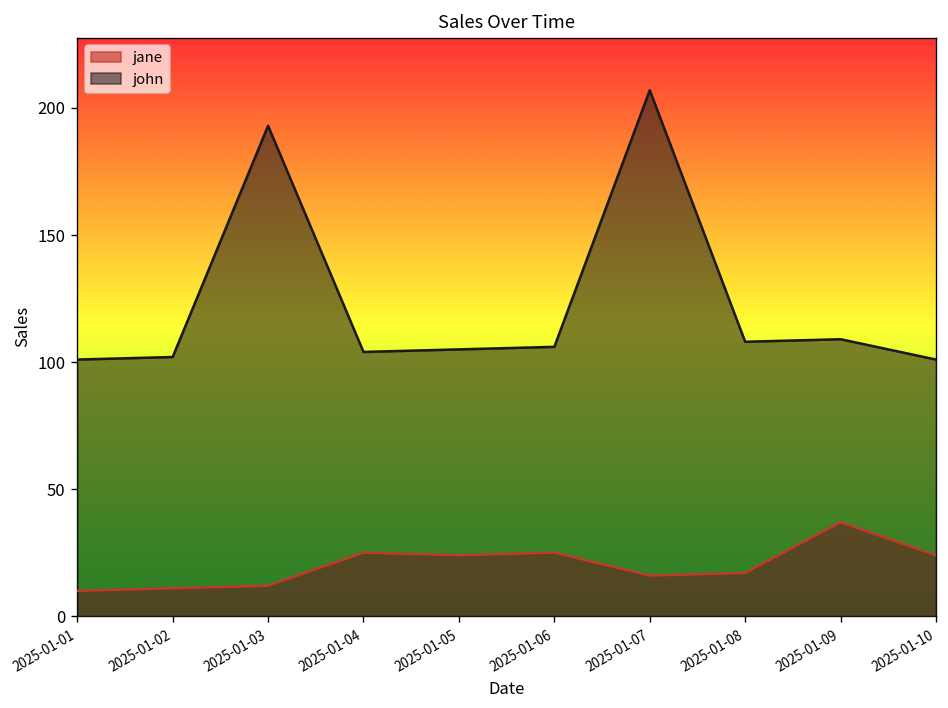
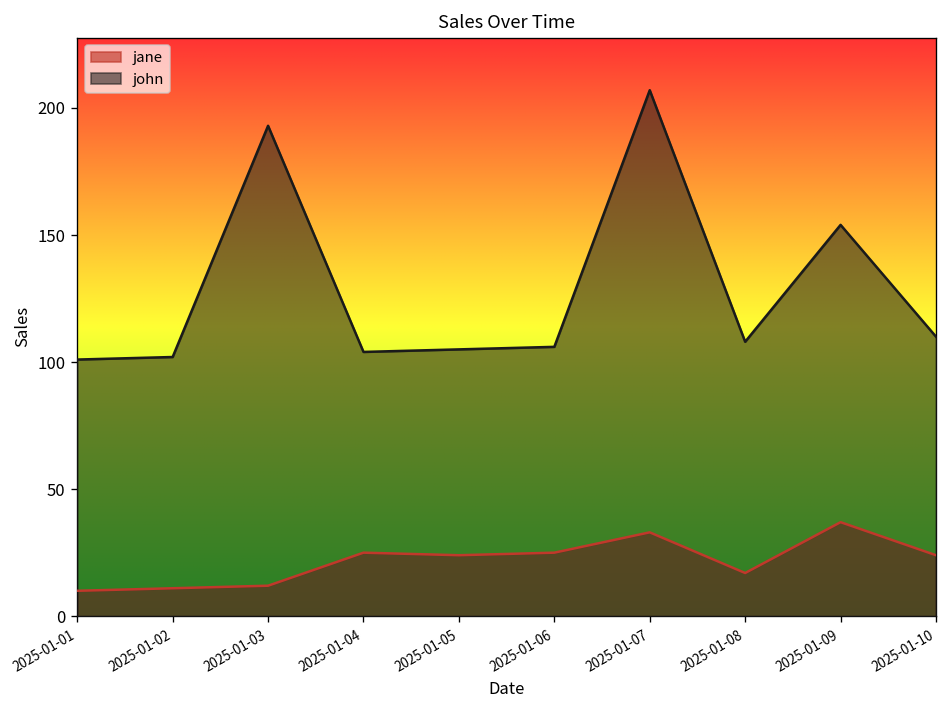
jane, 2025-01-07: 16 -> 33
john, 2025-01-09: 109 -> 154
john, 2025-01-10: 101 -> 110
